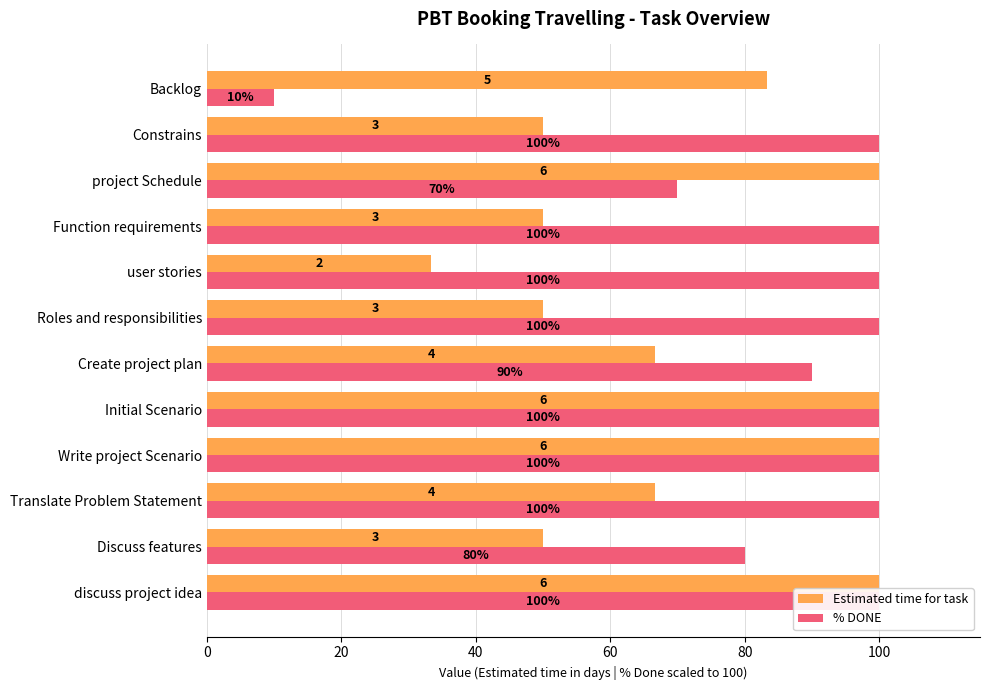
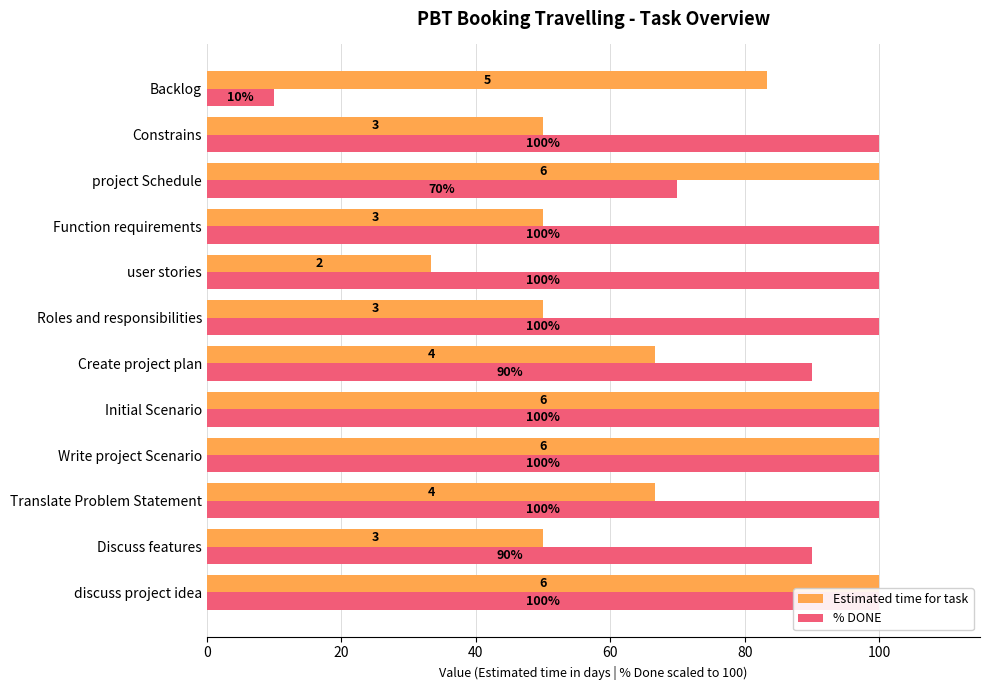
% DONE, Discuss features: 80% -> 90%
